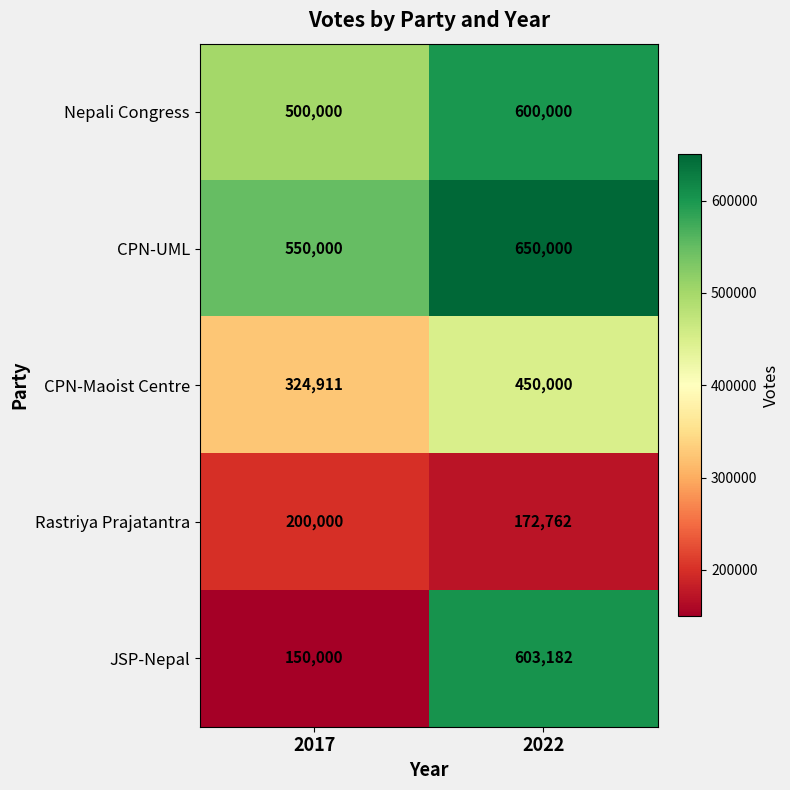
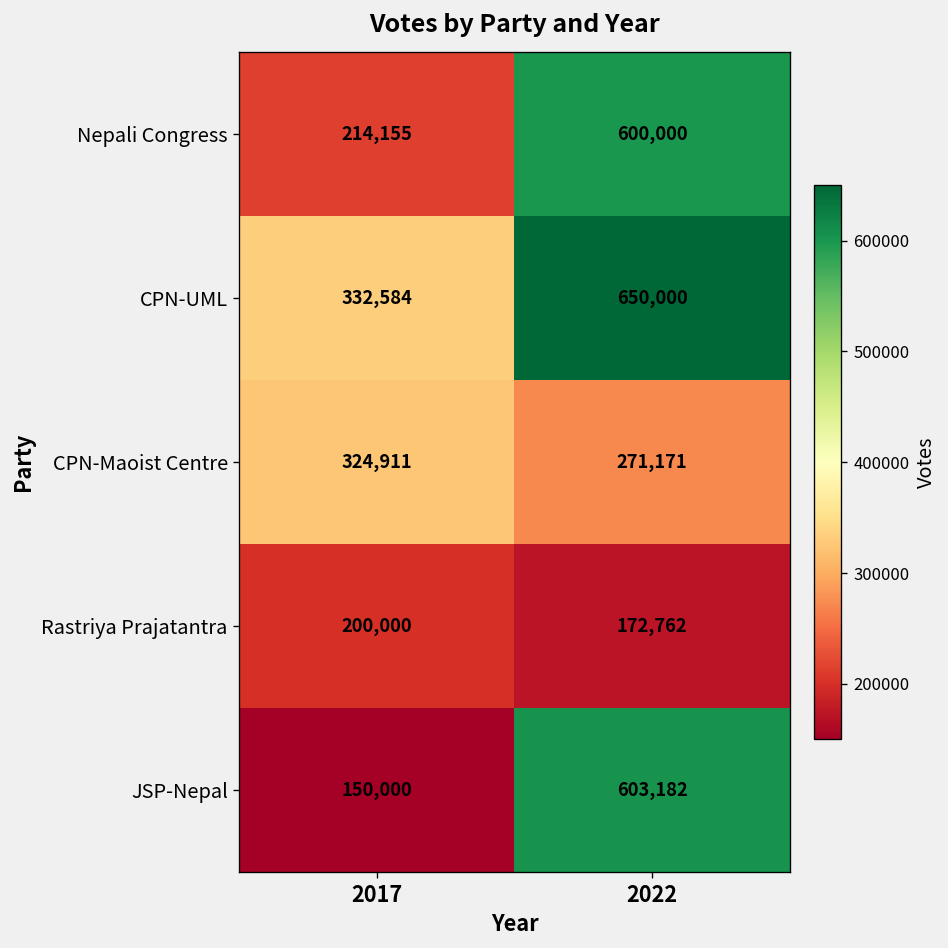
Nepali Congress, 2017: 500,000 -> 214,155
CPN-UML, 2017: 550,000 -> 332,584
CPN-Maoist Centre, 2022: 450,000 -> 271,171
